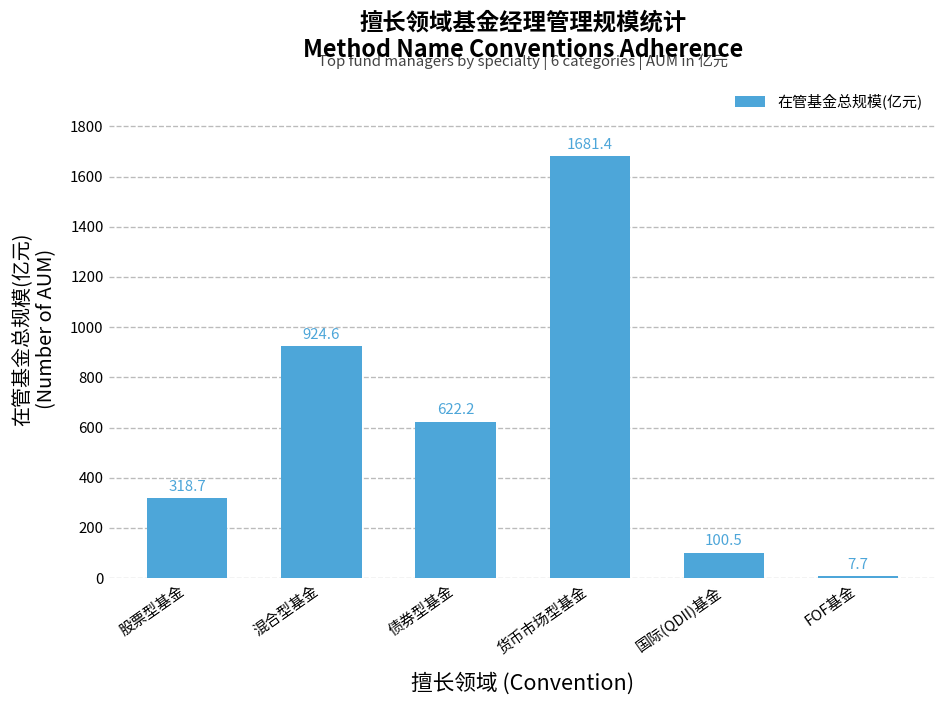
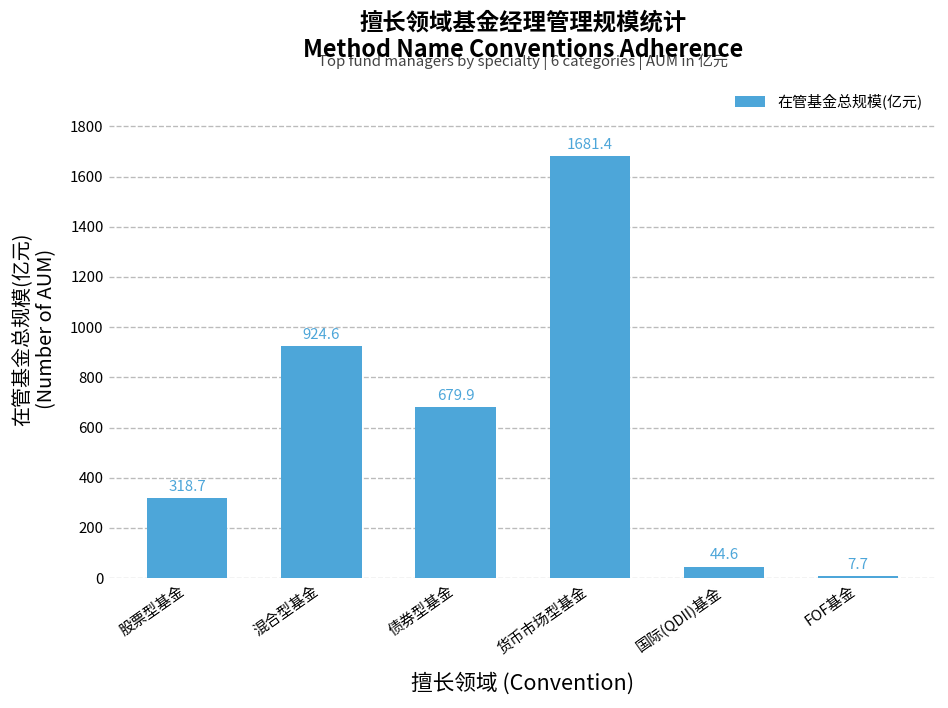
债券型基金: 622.2 -> 679.9
国际(QDII)基金: 100.5 -> 44.6
